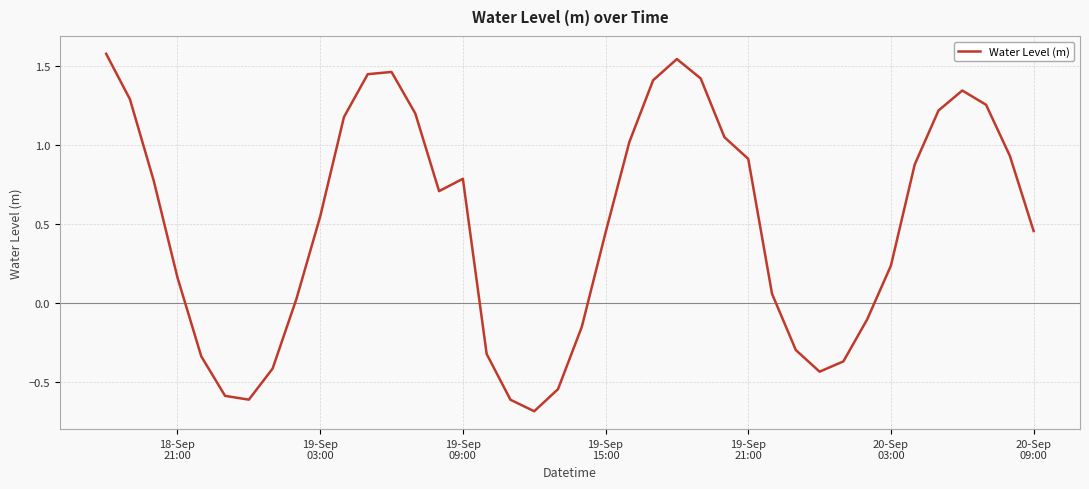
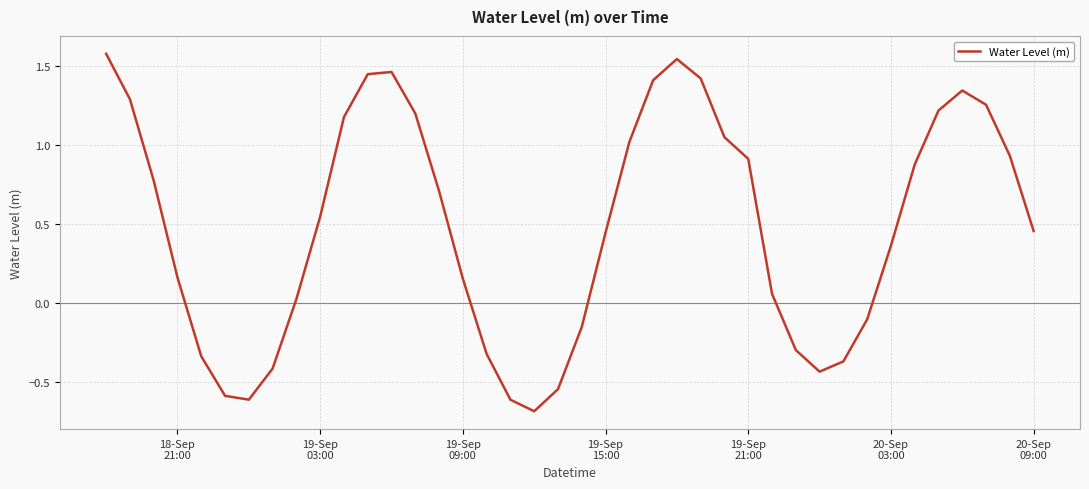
19-Sep 09:00: 0.79 -> 0.15
20-Sep 03:00: 0.24 -> 0.36
